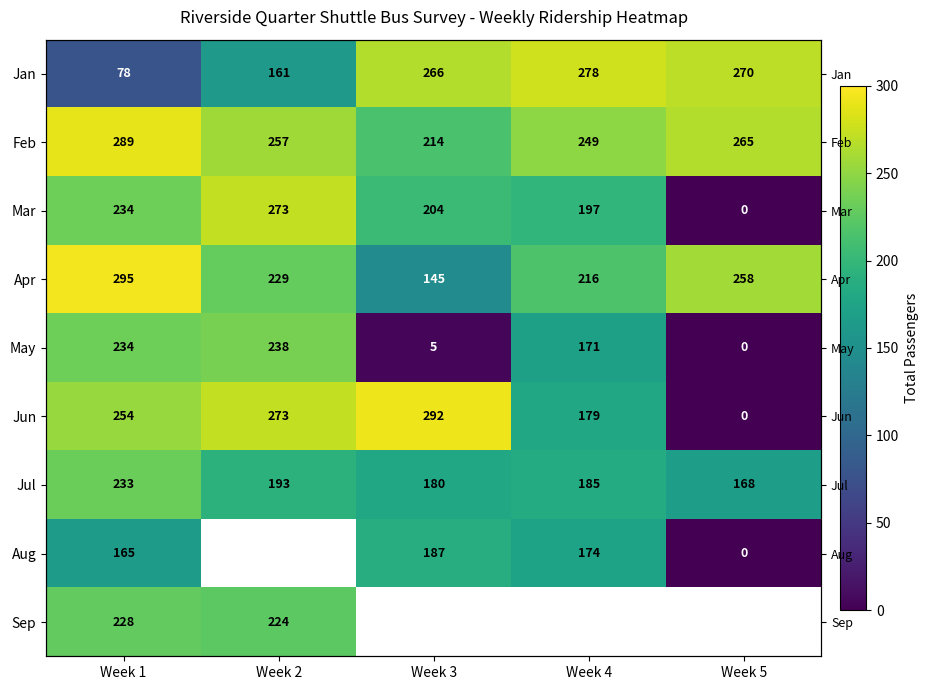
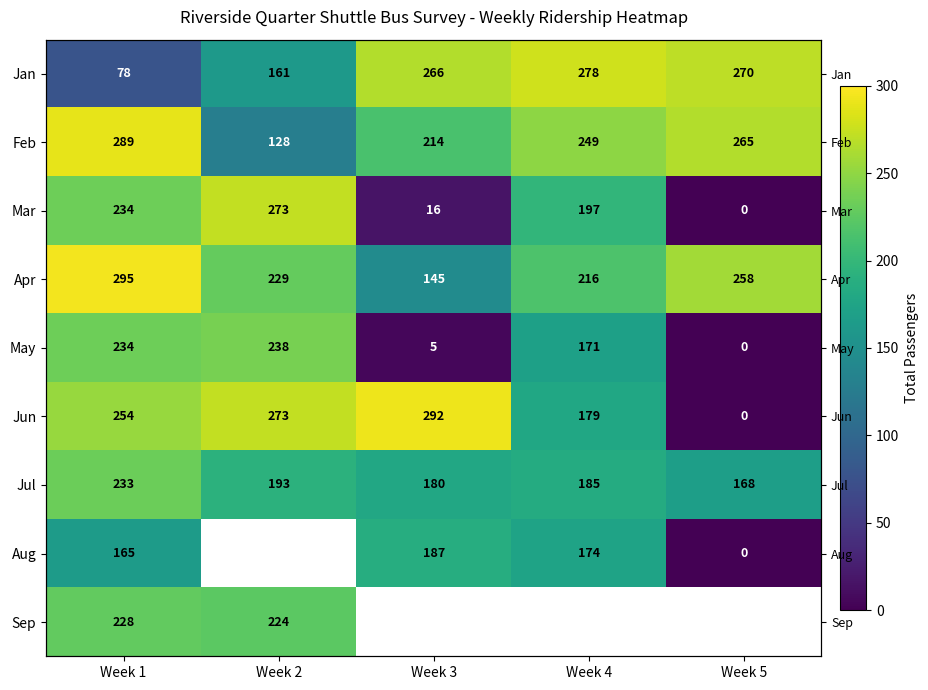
Feb, Week 2: 257 -> 128
Mar, Week 3: 204 -> 16
